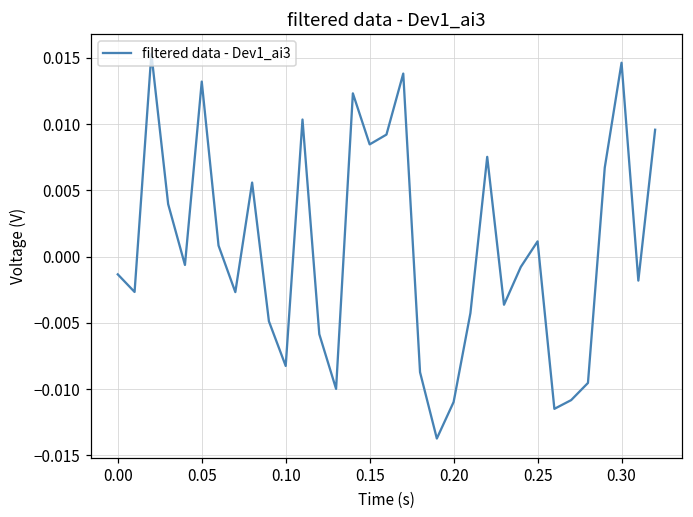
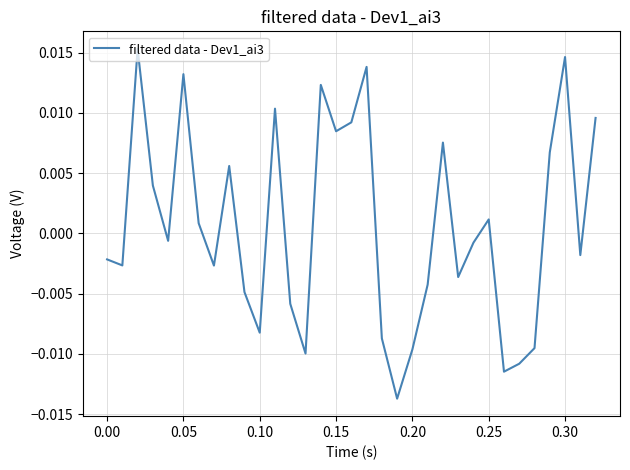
0.00: -0.0013 -> -0.0022
0.20: -0.0110 -> -0.0096
